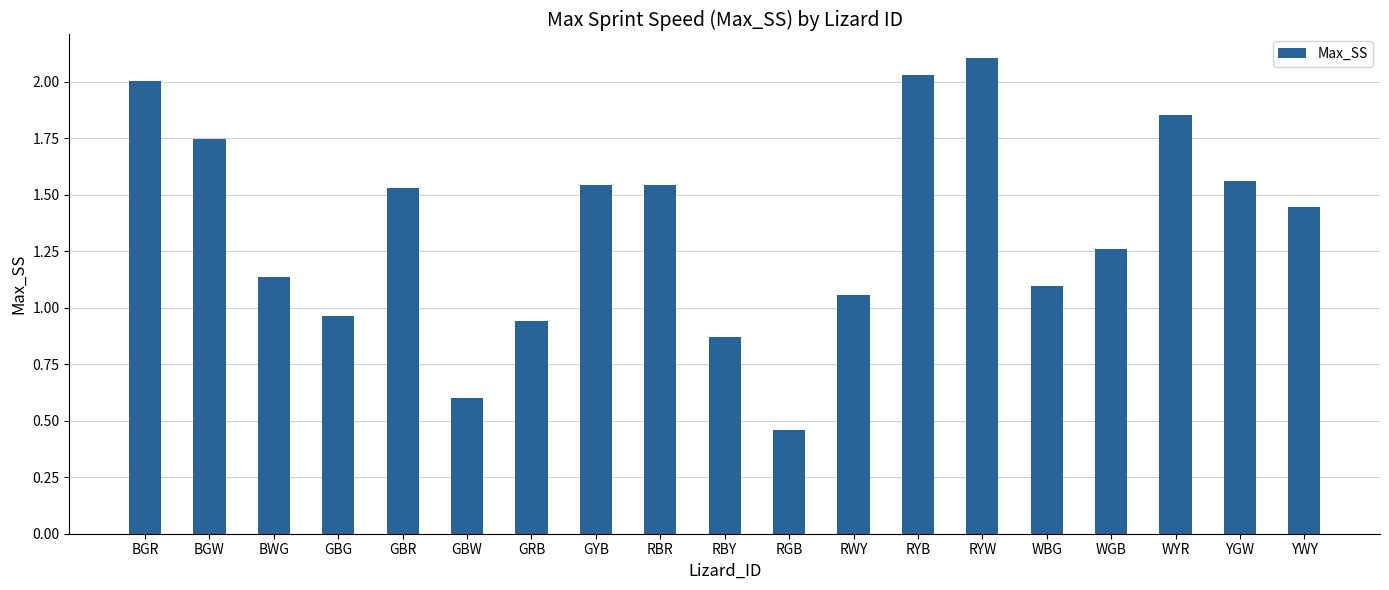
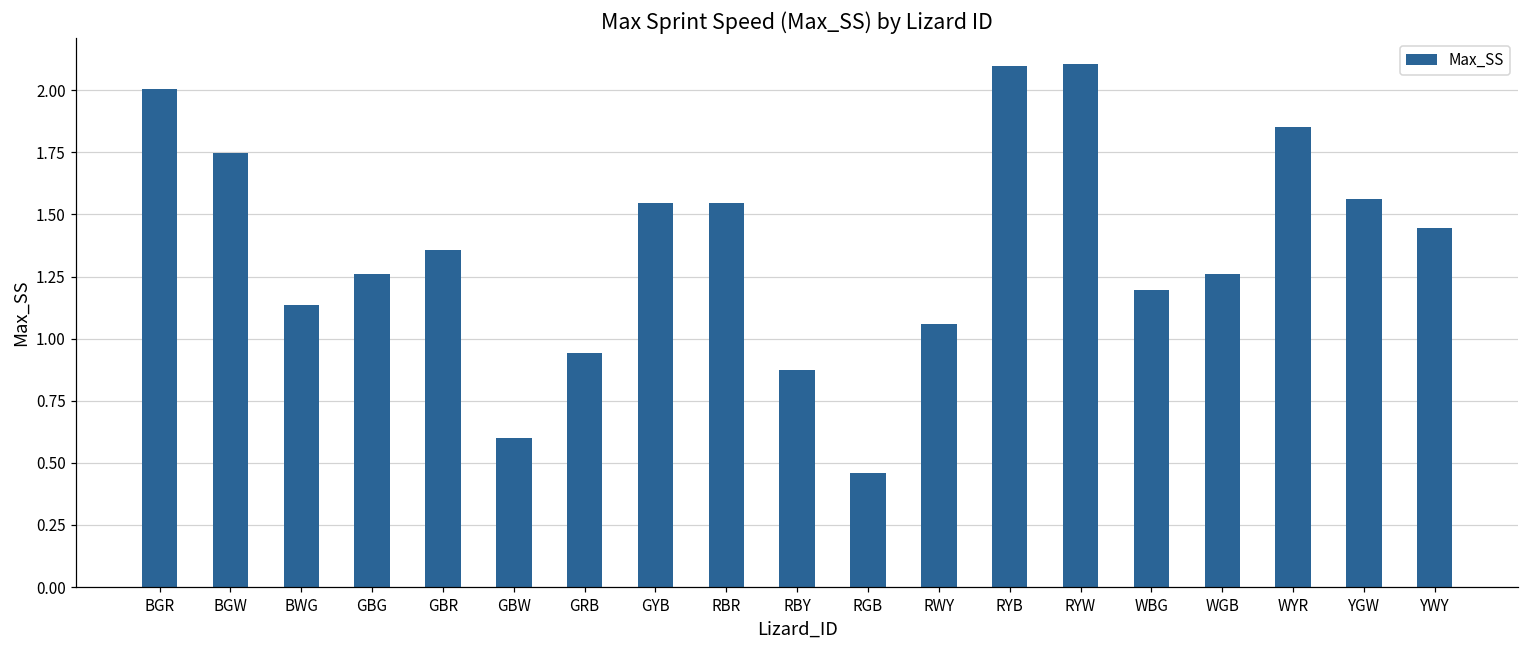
GBG: 0.96 -> 1.26
GBR: 1.53 -> 1.35
RYB: 2.03 -> 2.10
WBG: 1.10 -> 1.19
